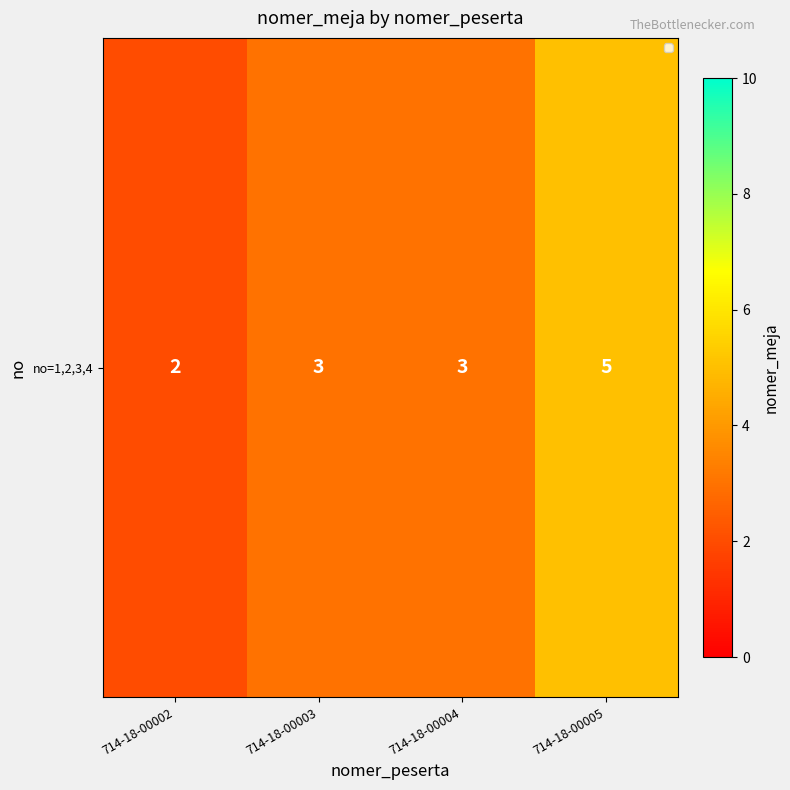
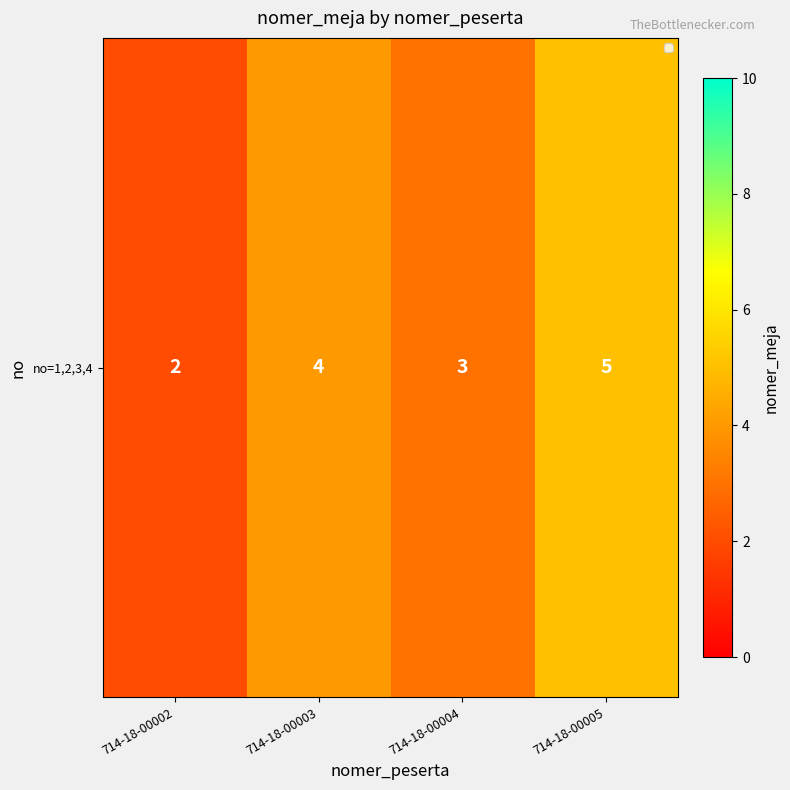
no=1,2,3,4, 714-18-00003: 3 -> 4
